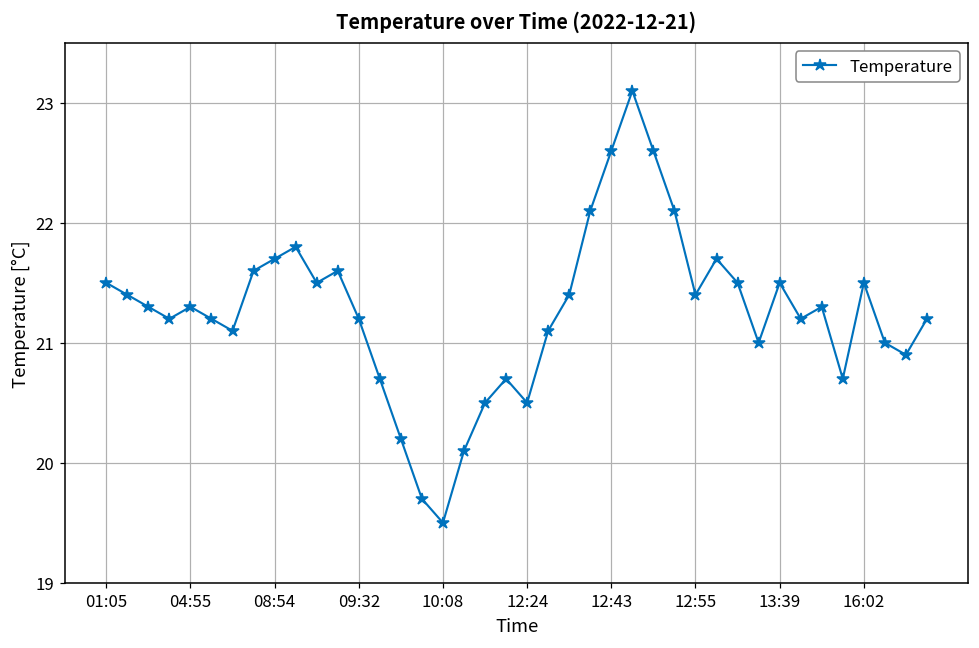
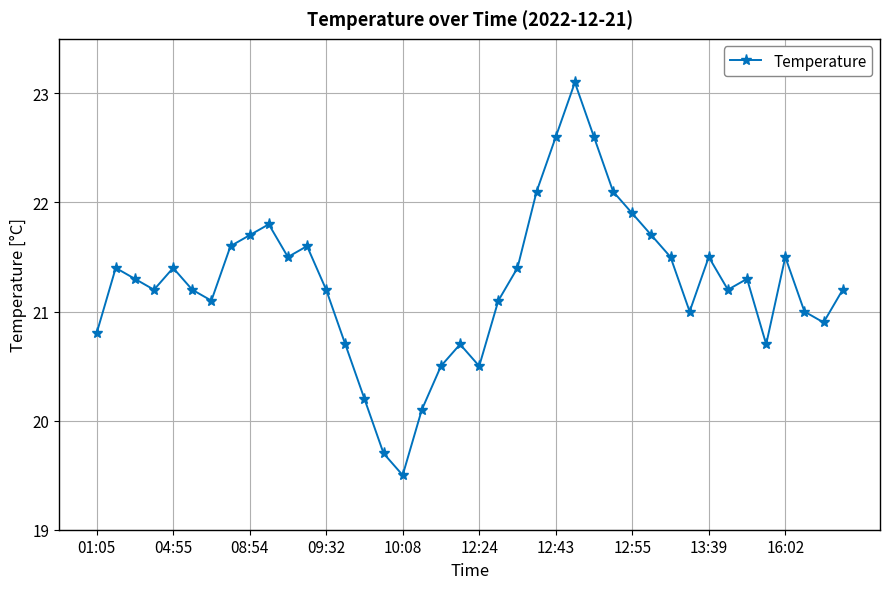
01:05: 21.5 -> 20.8
04:55: 21.3 -> 21.4
12:55: 21.4 -> 21.9
